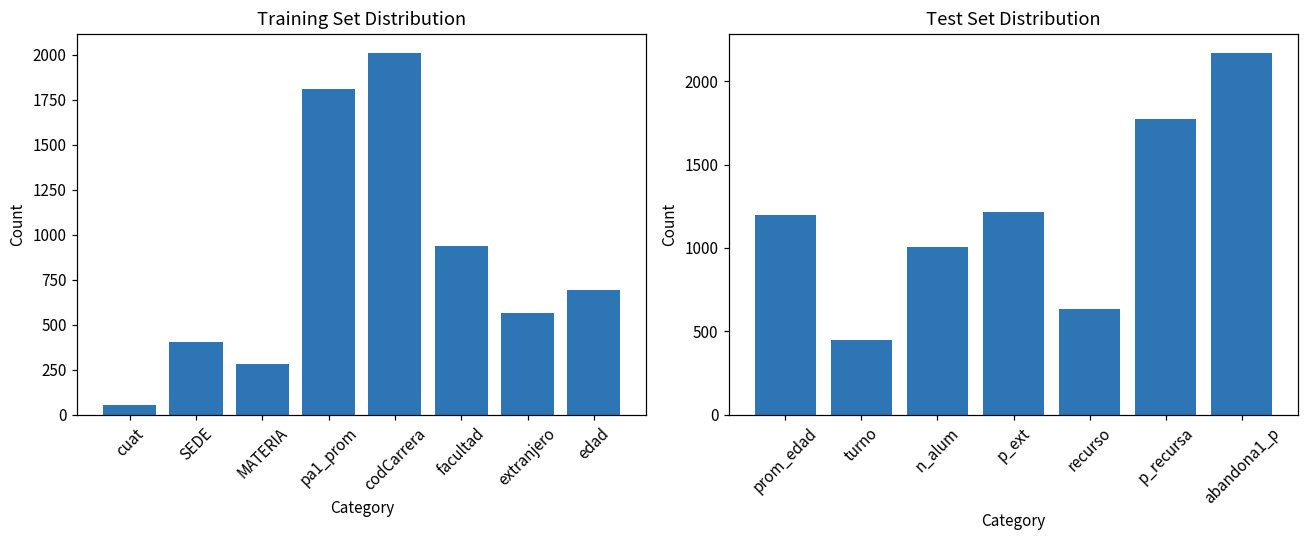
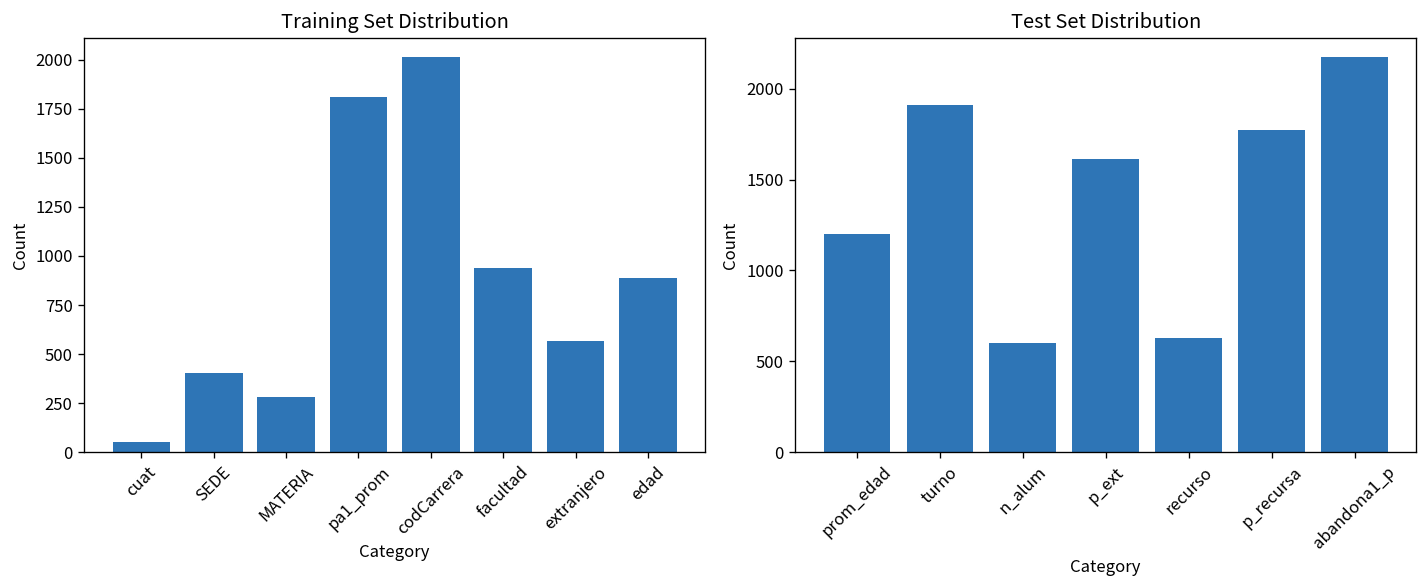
Training Set Distribution, edad: 690 -> 890
Test Set Distribution, turno: 450 -> 1910
Test Set Distribution, n_alum: 1010 -> 600
Test Set Distribution, p_ext: 1220 -> 1610
